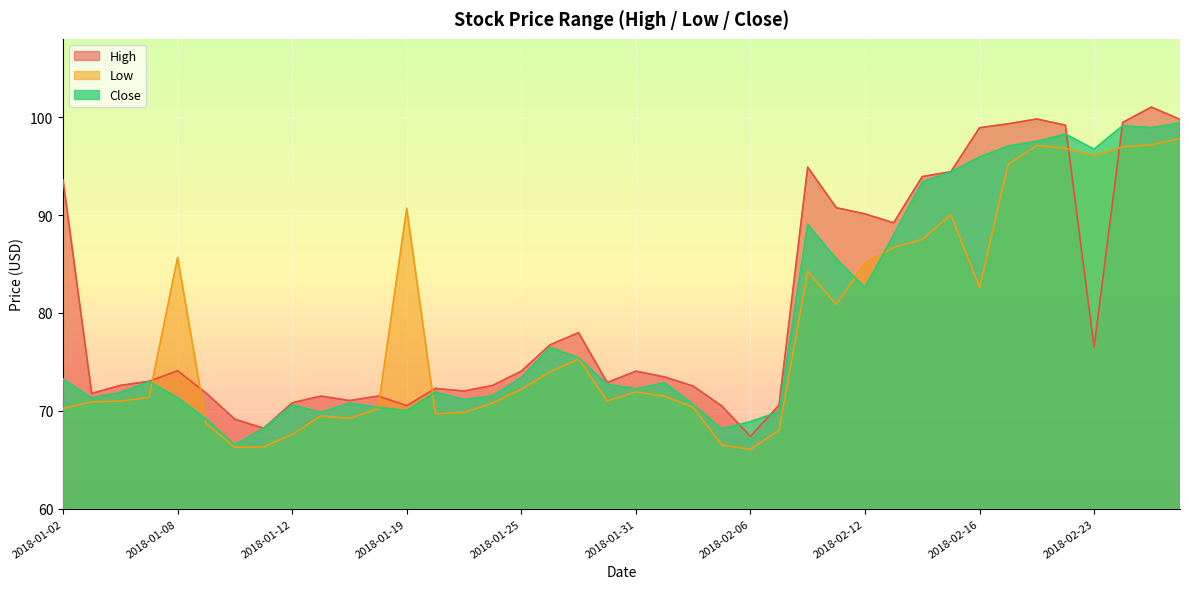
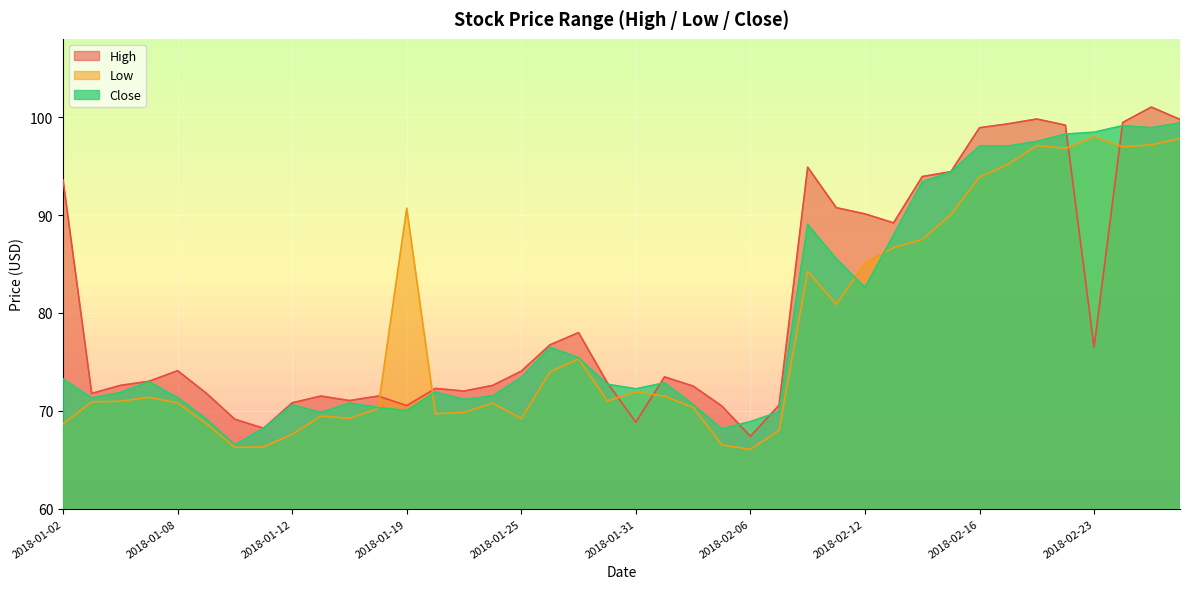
Low, 2018-01-02: 70 -> 69
Low, 2018-01-08: 86 -> 71
Low, 2018-01-25: 72 -> 69
High, 2018-01-31: 74 -> 69
Low, 2018-02-16: 83 -> 94
Close, 2018-02-16: 96 -> 97
Low, 2018-02-23: 96 -> 98
Close, 2018-02-23: 97 -> 98
